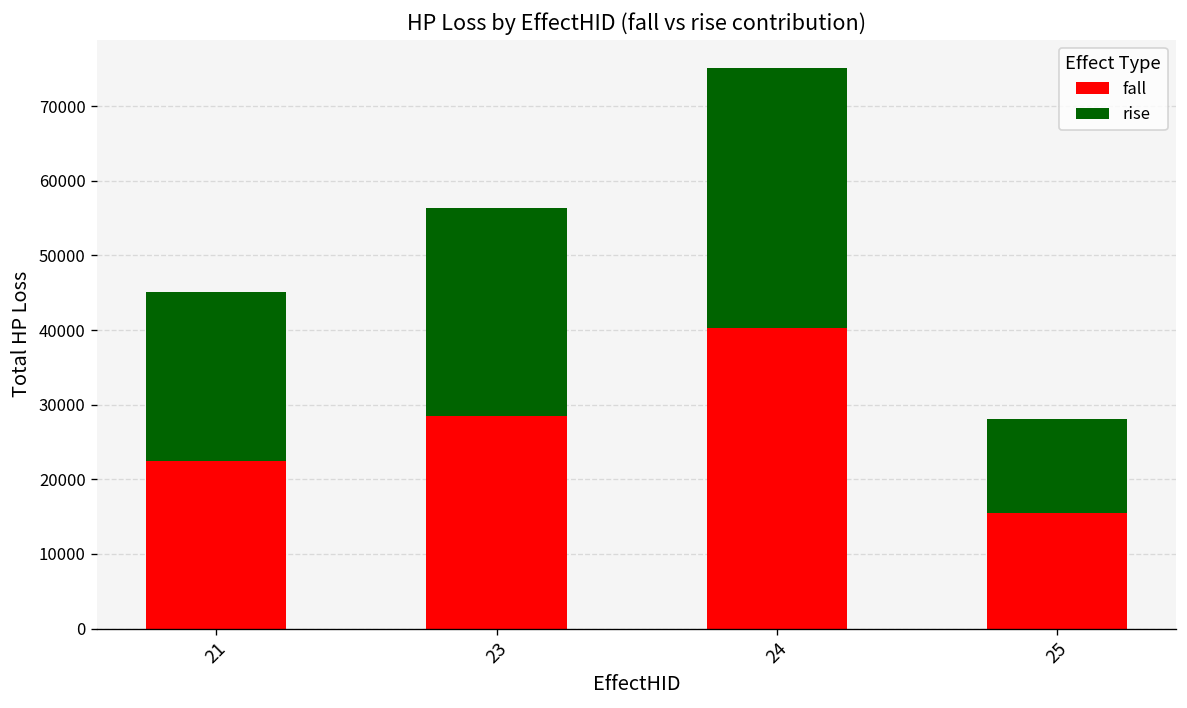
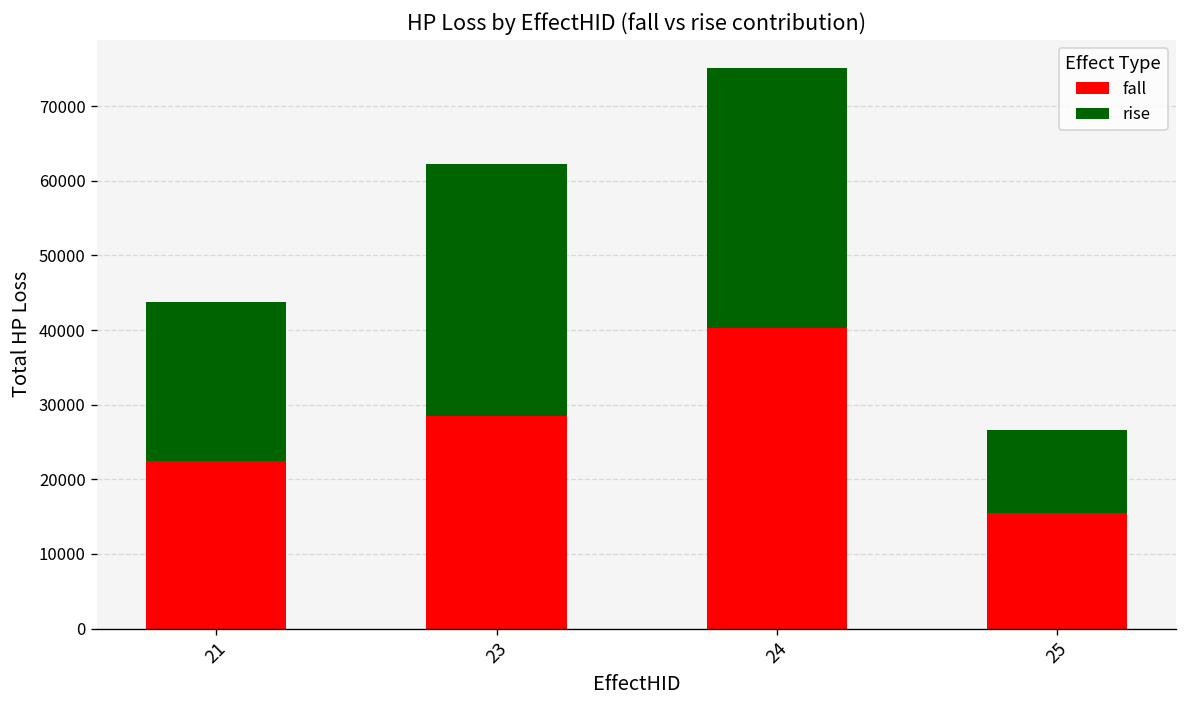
rise, 21: 23000 -> 21000
rise, 23: 28000 -> 34000
rise, 25: 13000 -> 11000
